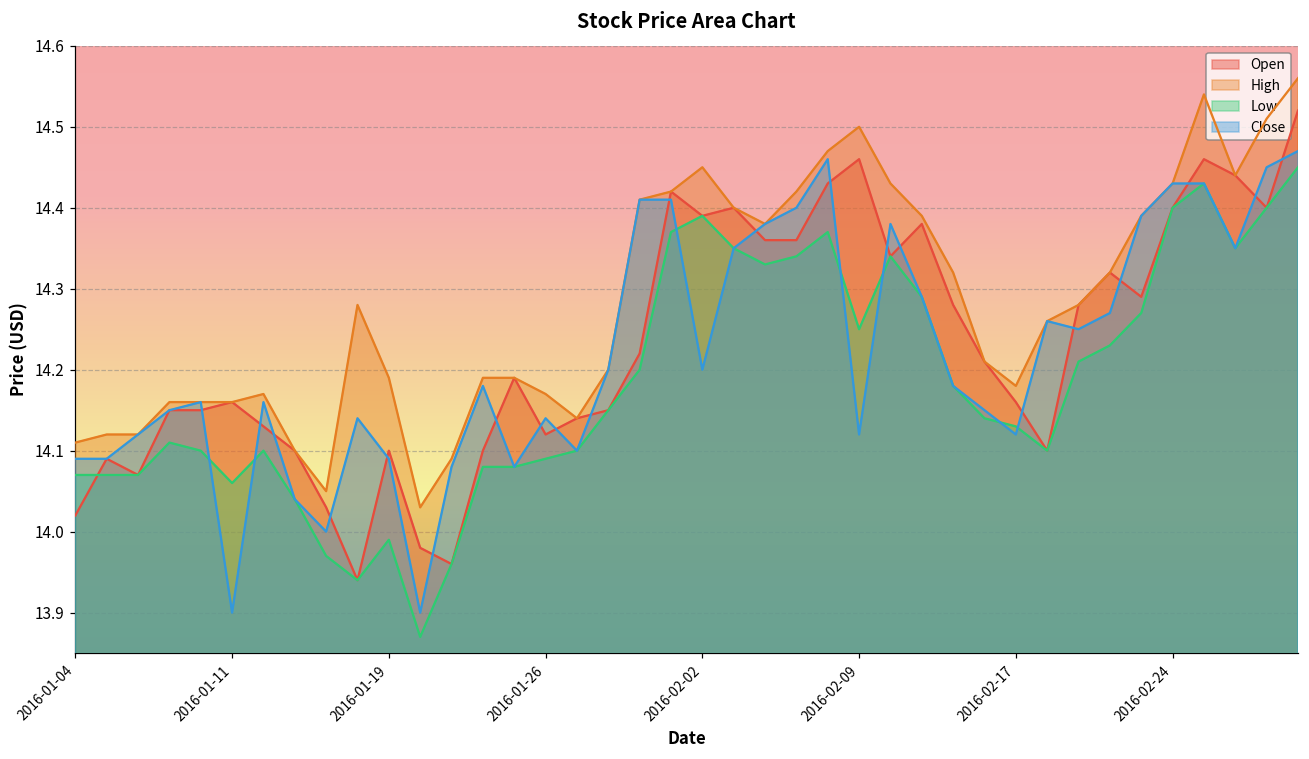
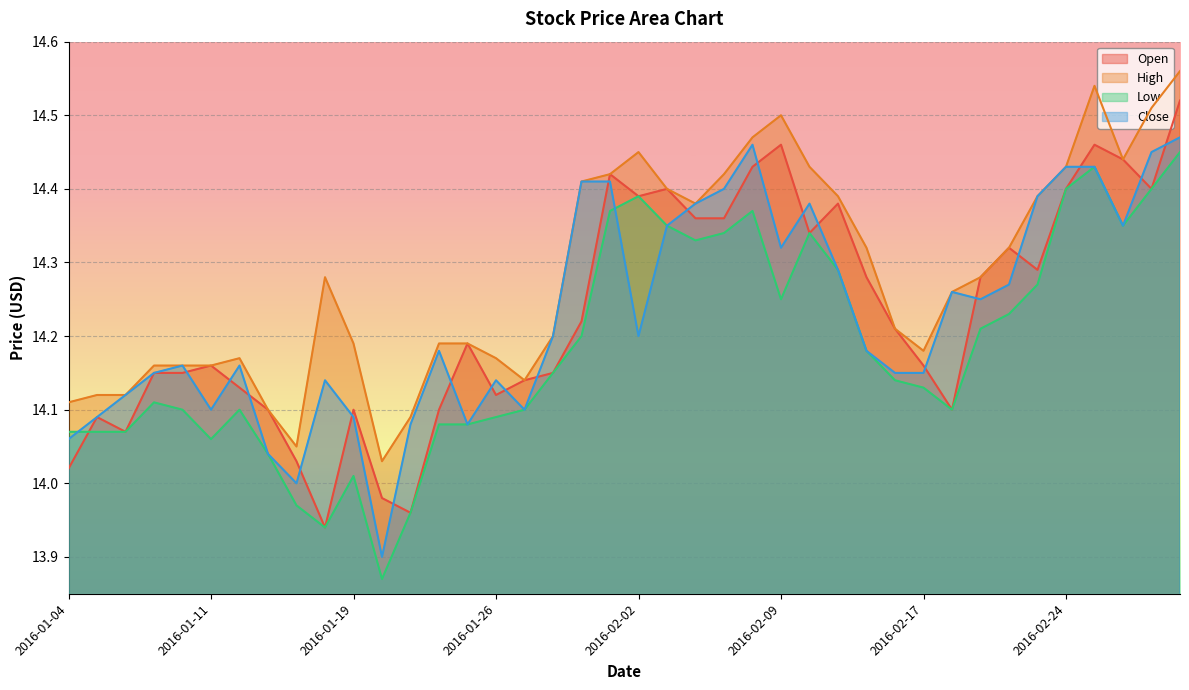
Close, 2016-01-04: 14.09 -> 14.06
Close, 2016-01-11: 13.9 -> 14.1
Low, 2016-01-19: 13.99 -> 14.01
Close, 2016-02-09: 14.12 -> 14.32
Close, 2016-02-17: 14.12 -> 14.15
